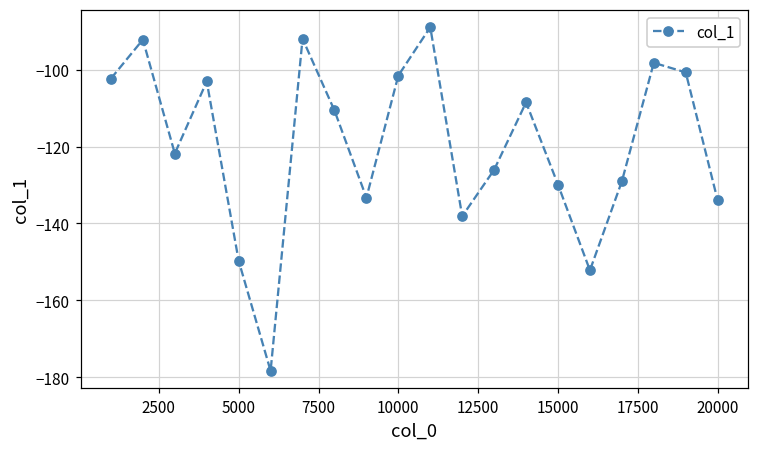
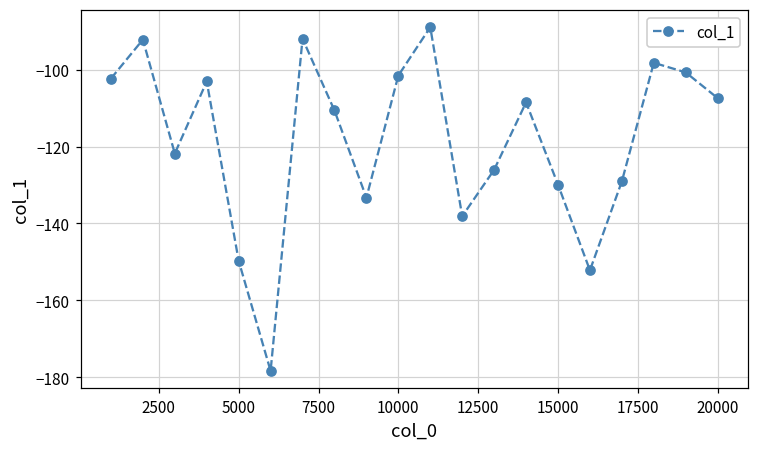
20000: -134 -> -107
